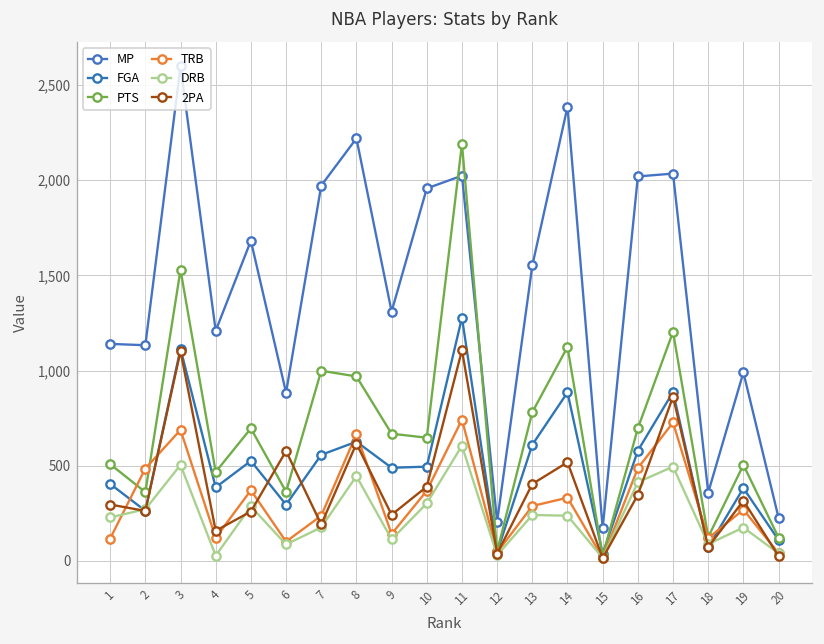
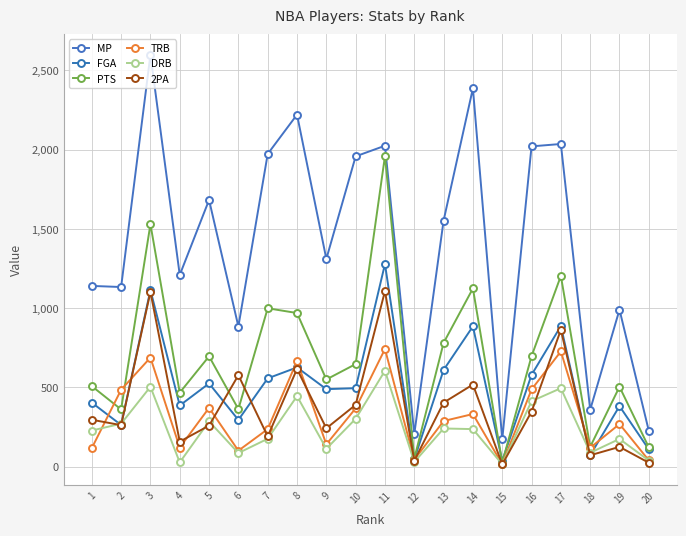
PTS, 9: 670 -> 550
PTS, 11: 2,190 -> 1,960
2PA, 19: 320 -> 130
